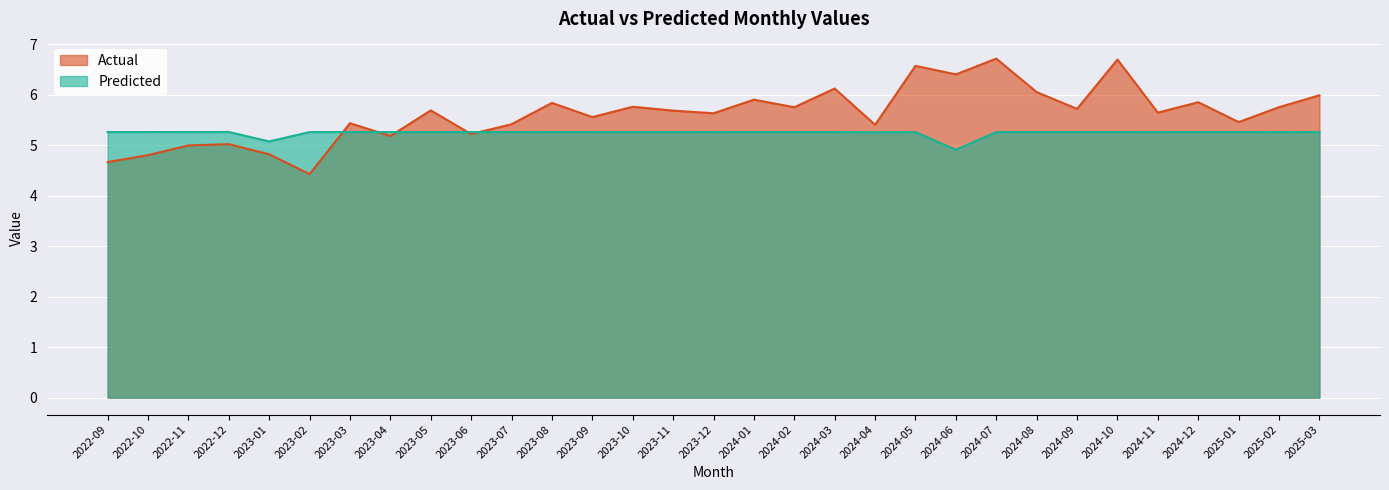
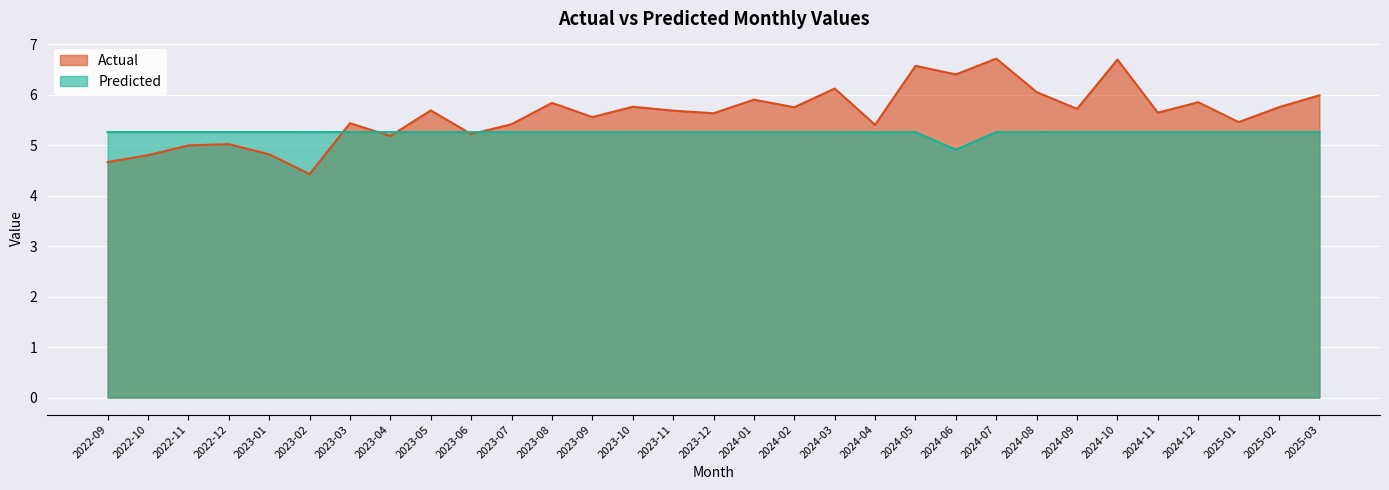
Predicted, 2023-01: 5.1 -> 5.3
